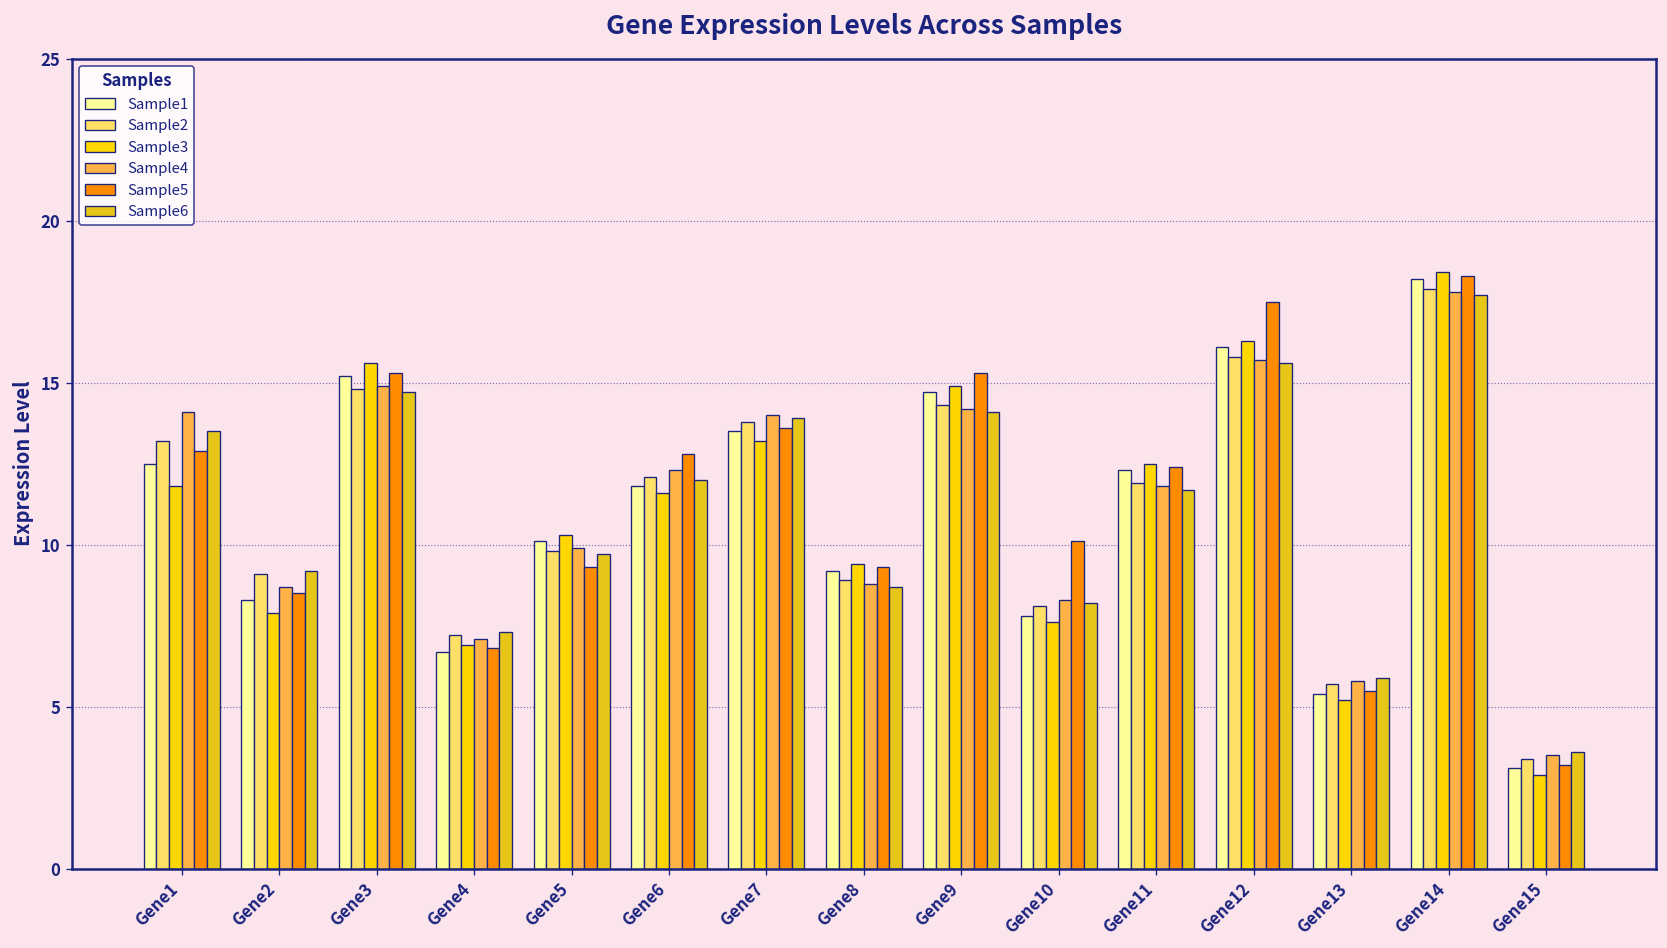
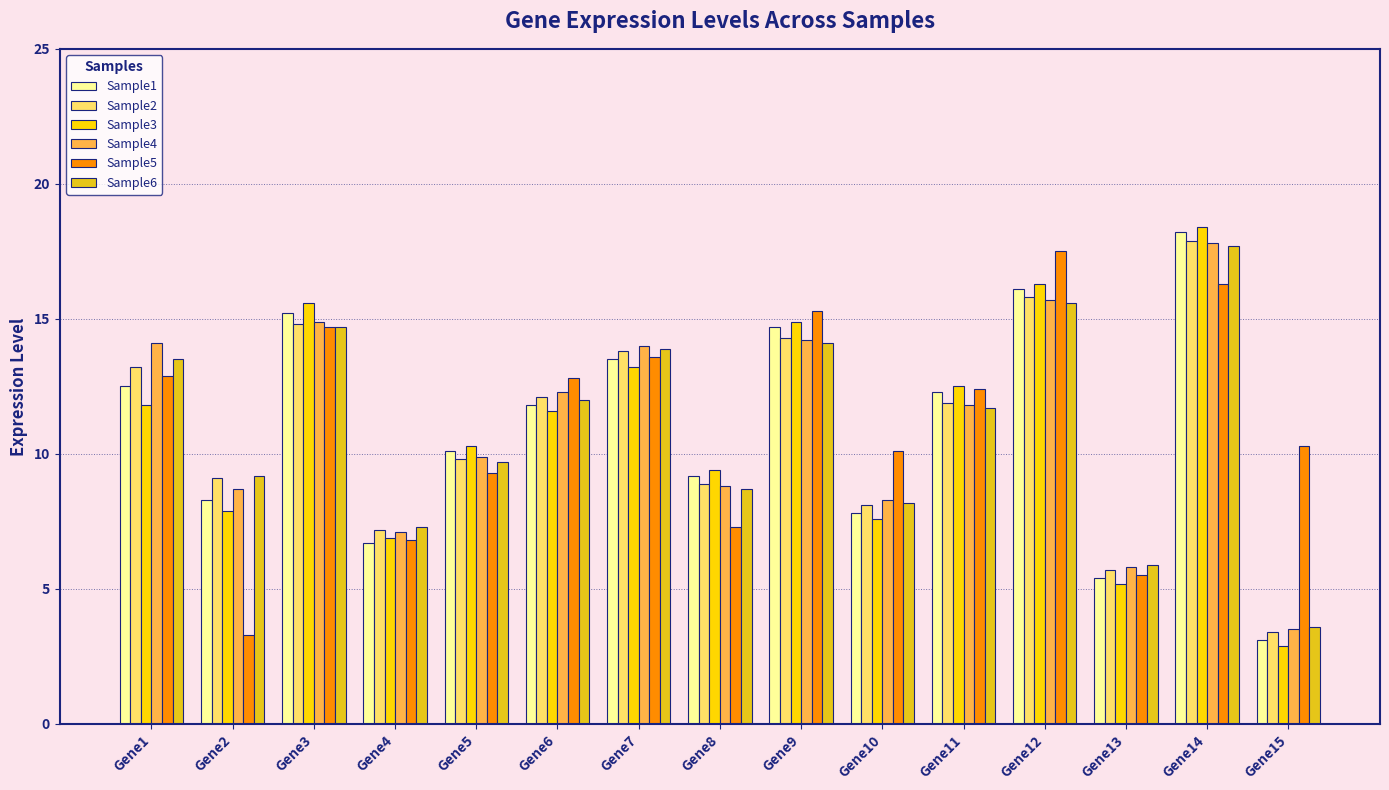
Sample5, Gene2: 8.5 -> 3.3
Sample5, Gene3: 15.3 -> 14.7
Sample5, Gene8: 9.3 -> 7.3
Sample5, Gene14: 18.3 -> 16.3
Sample5, Gene15: 3.2 -> 10.3
